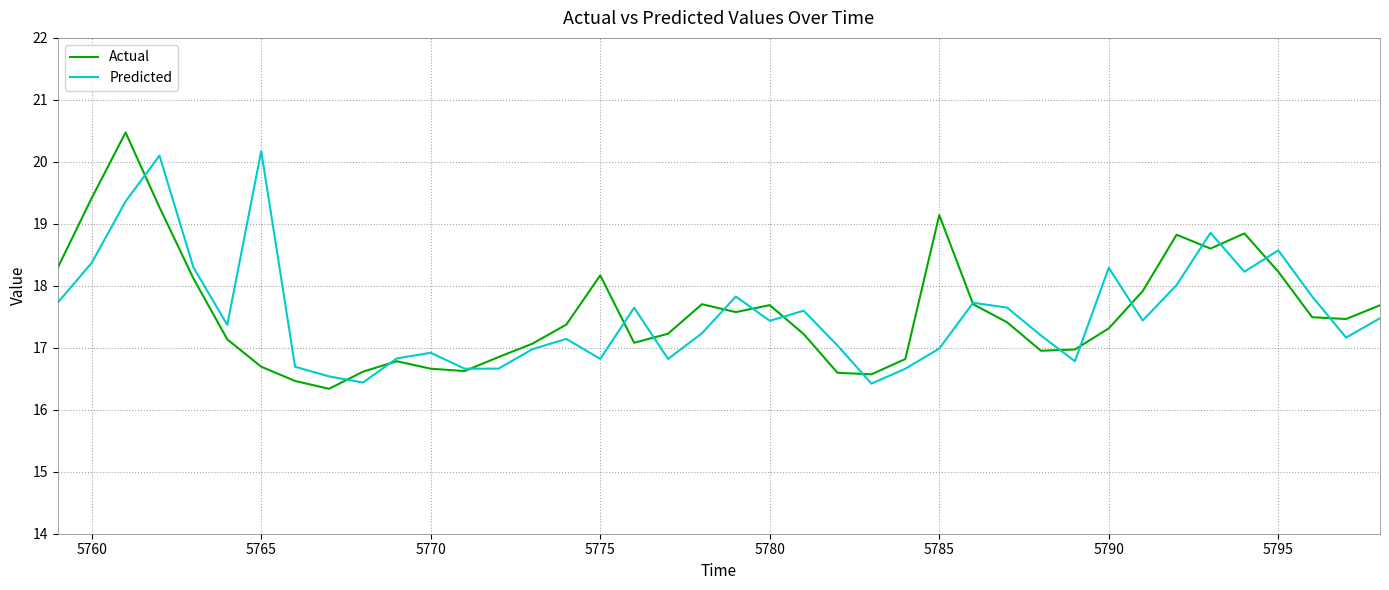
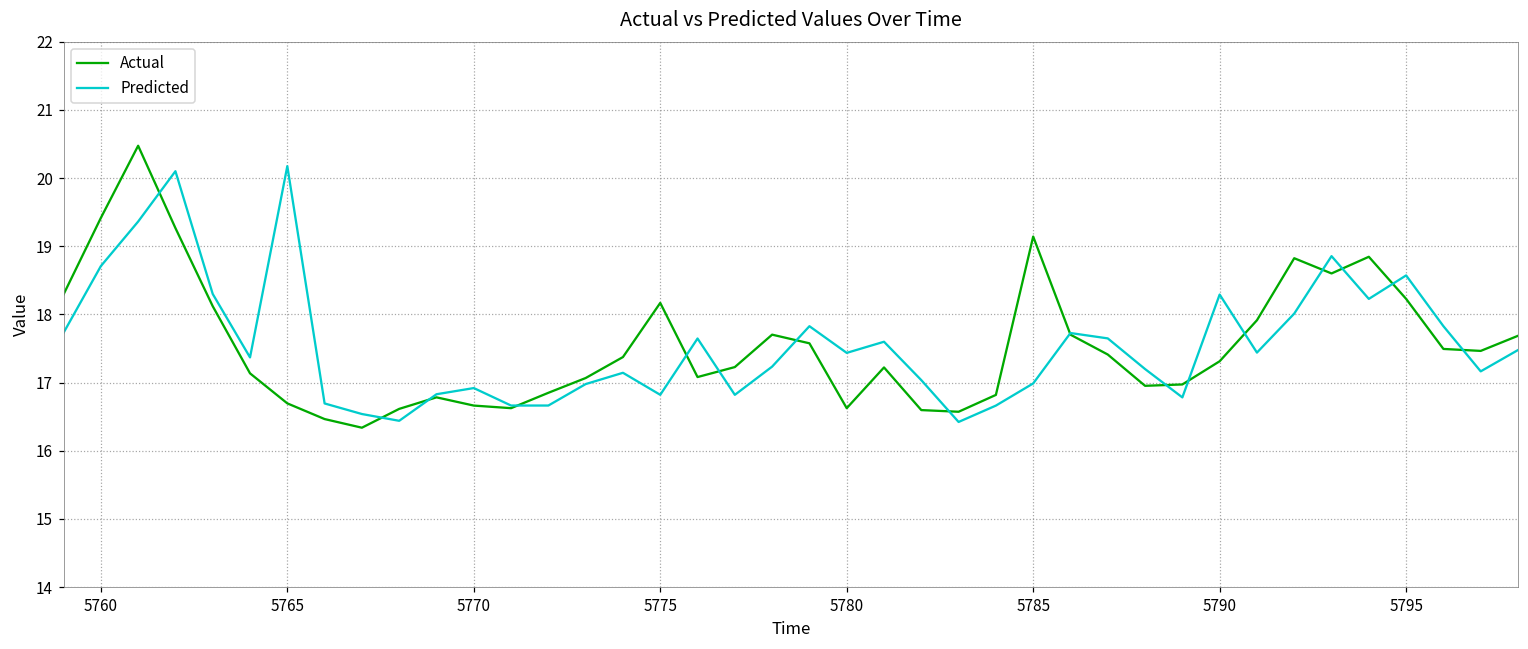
Predicted, 5760: 18.4 -> 18.7
Actual, 5780: 17.7 -> 16.6
